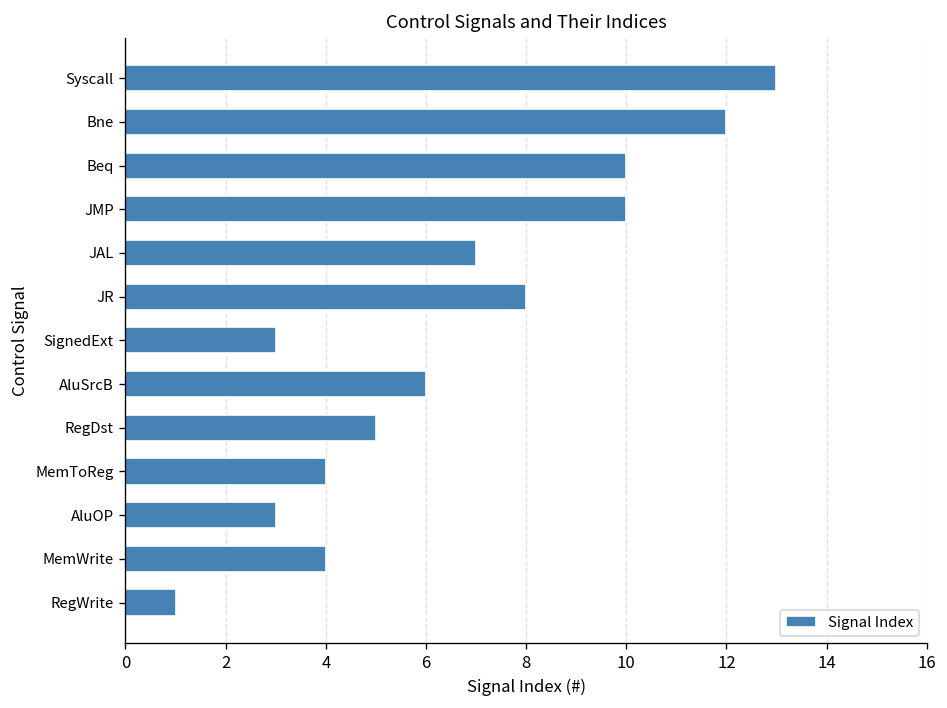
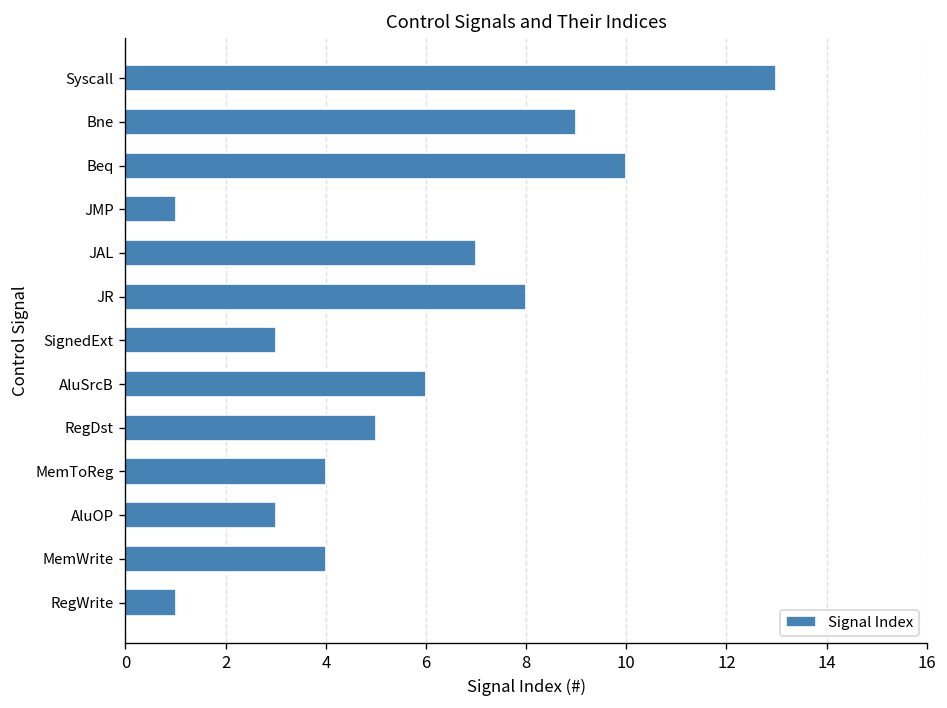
Bne: 12 -> 9
JMP: 10 -> 1
